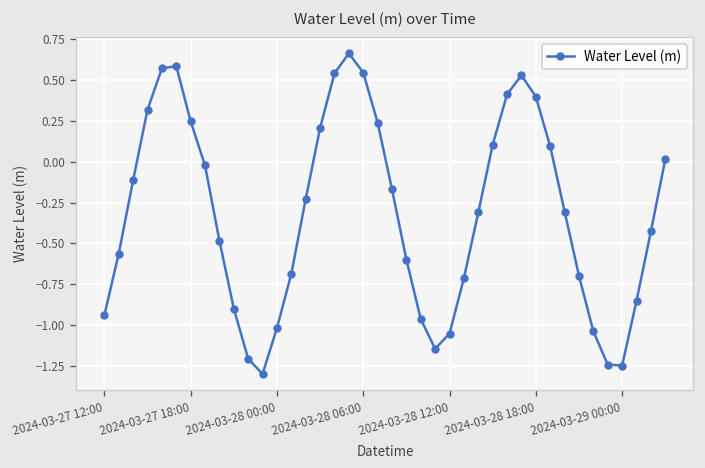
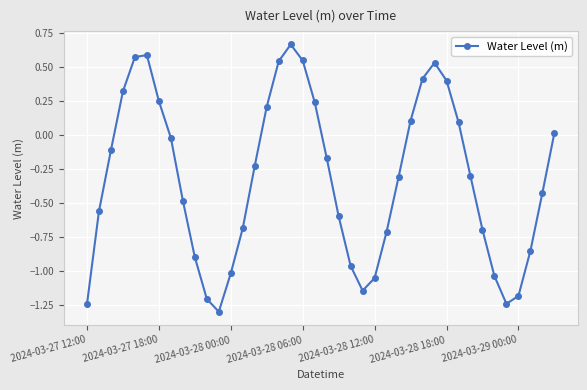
2024-03-27 12:00: -0.94 -> -1.25
2024-03-29 00:00: -1.25 -> -1.18
